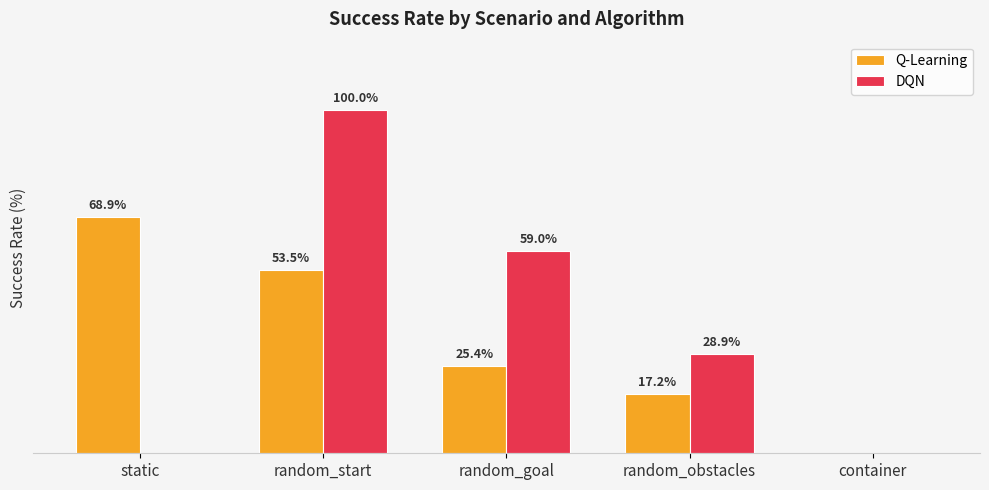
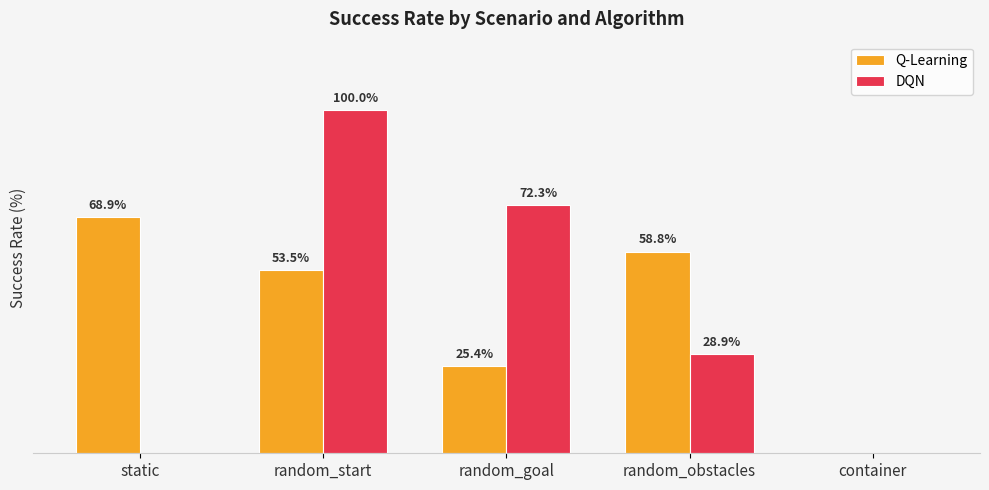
DQN, random_goal: 59.0% -> 72.3%
Q-Learning, random_obstacles: 17.2% -> 58.8%
